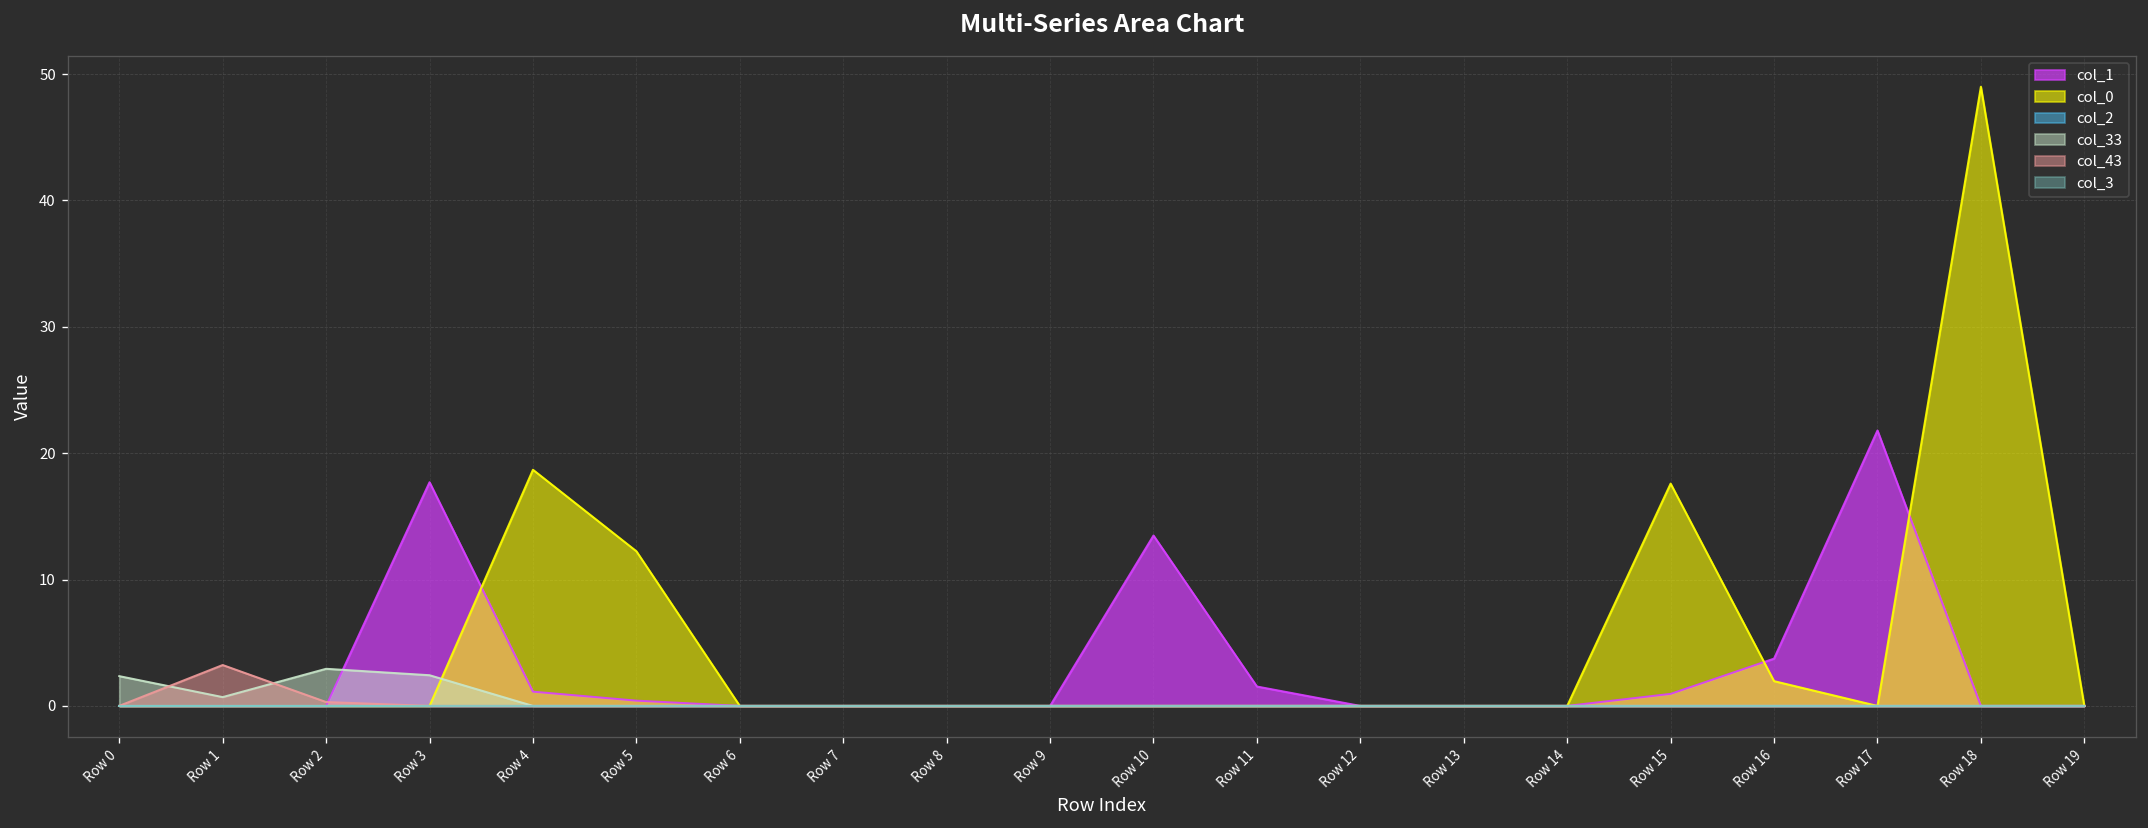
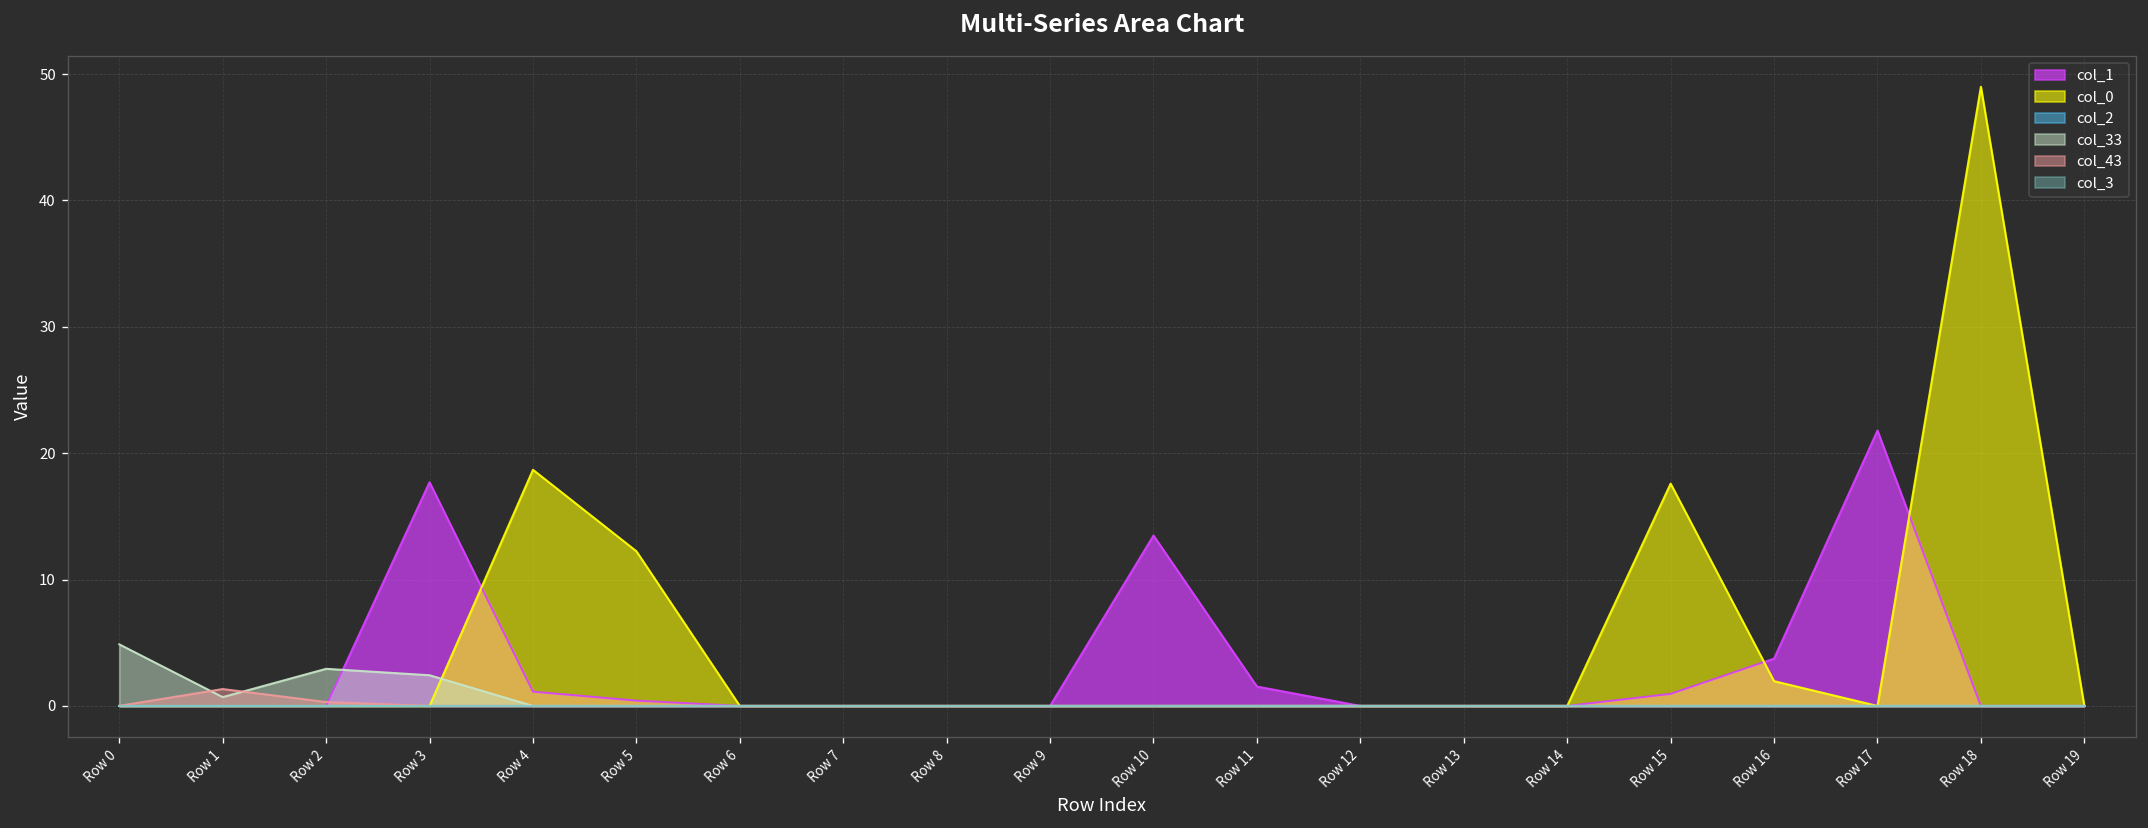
col_33, Row 0: 2.4 -> 4.9
col_43, Row 1: 3.2 -> 1.3
